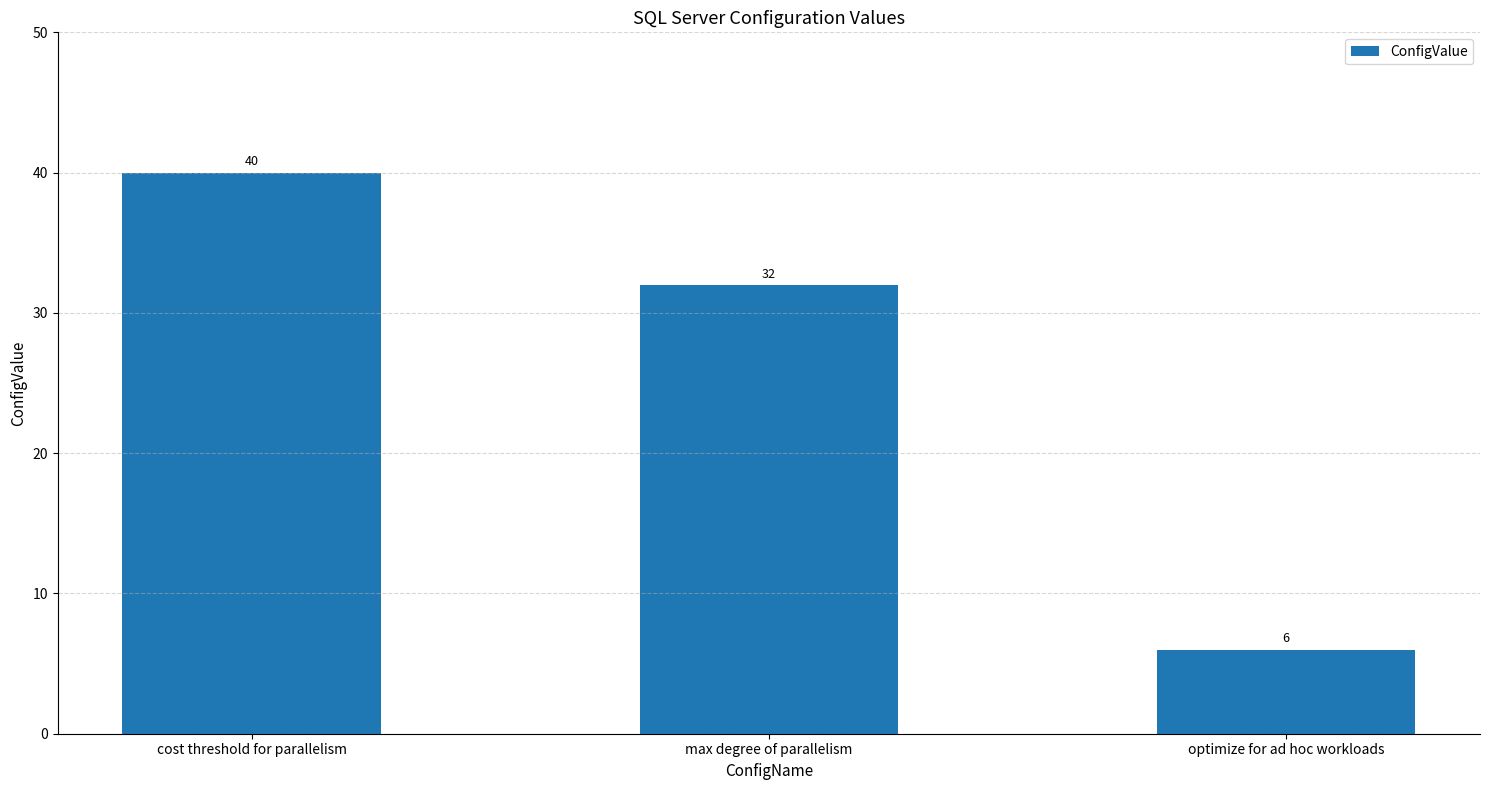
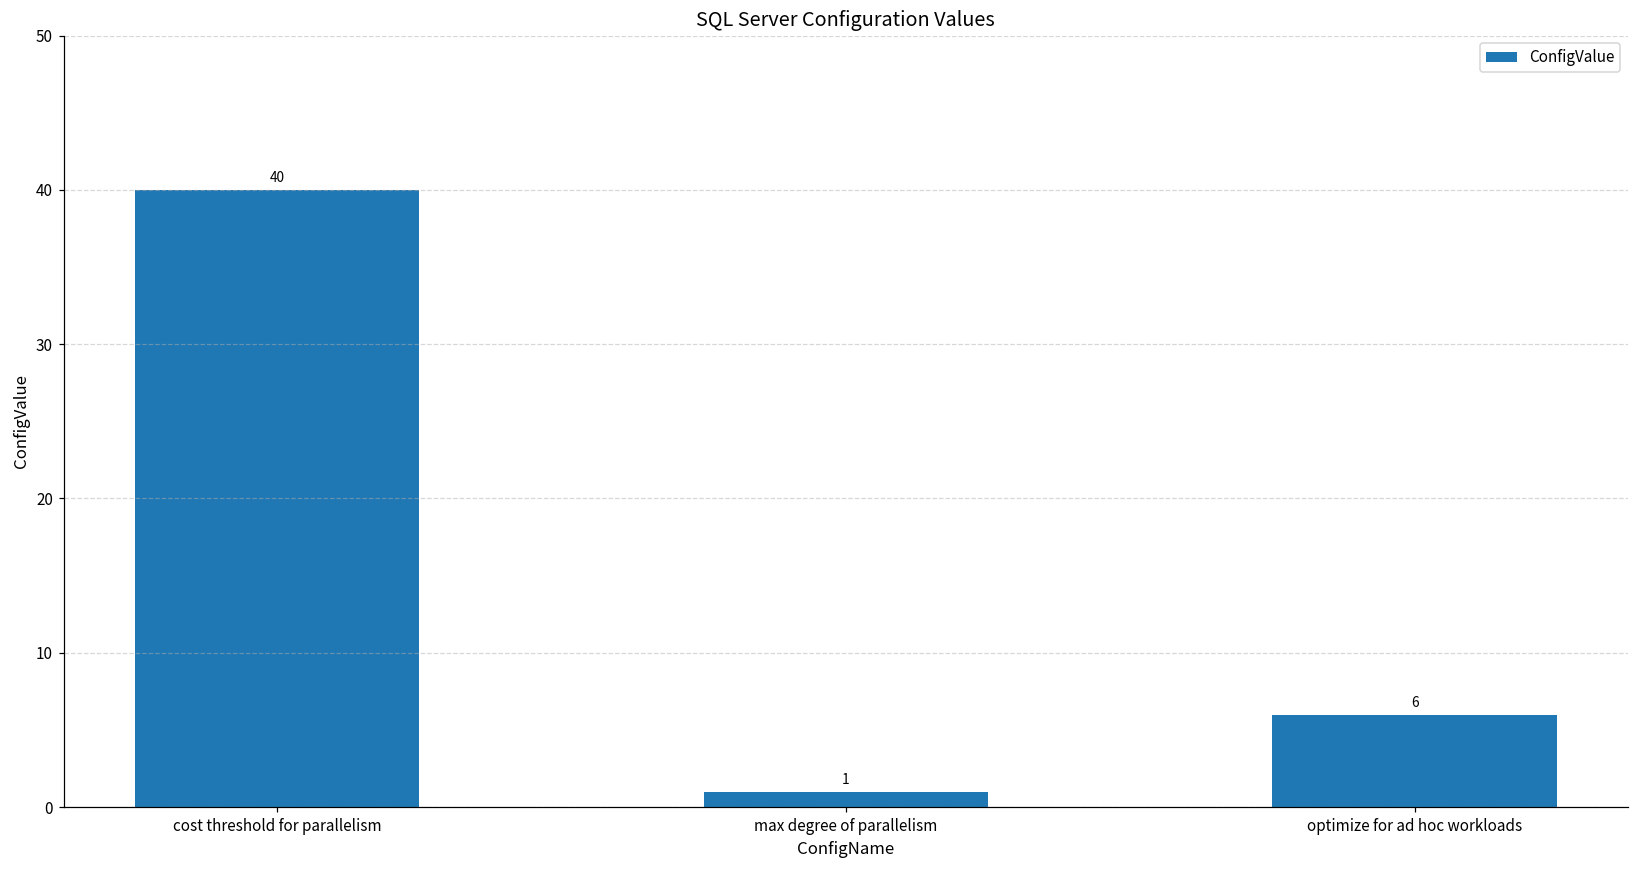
max degree of parallelism: 32 -> 1
